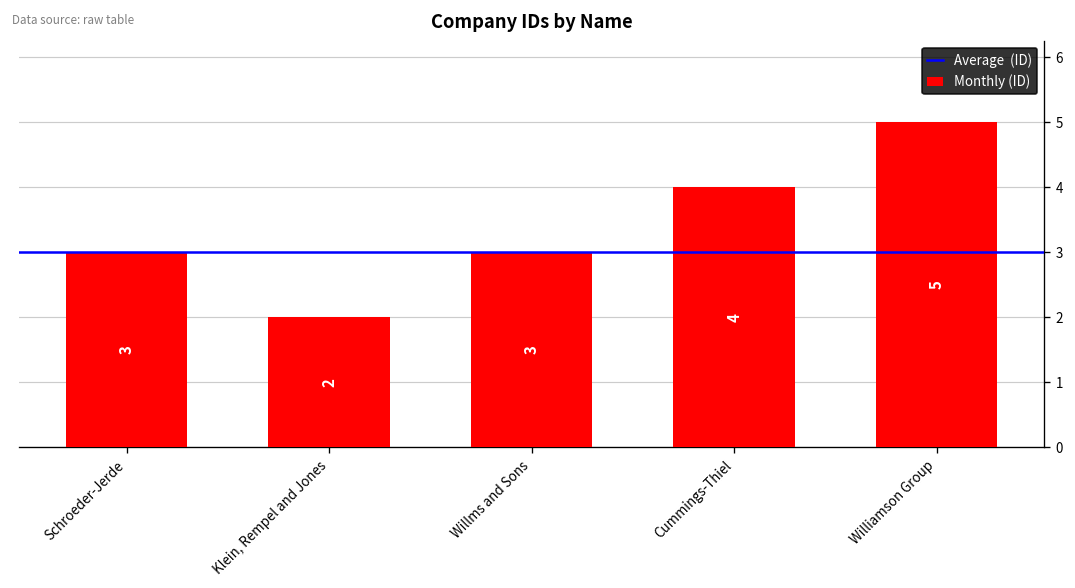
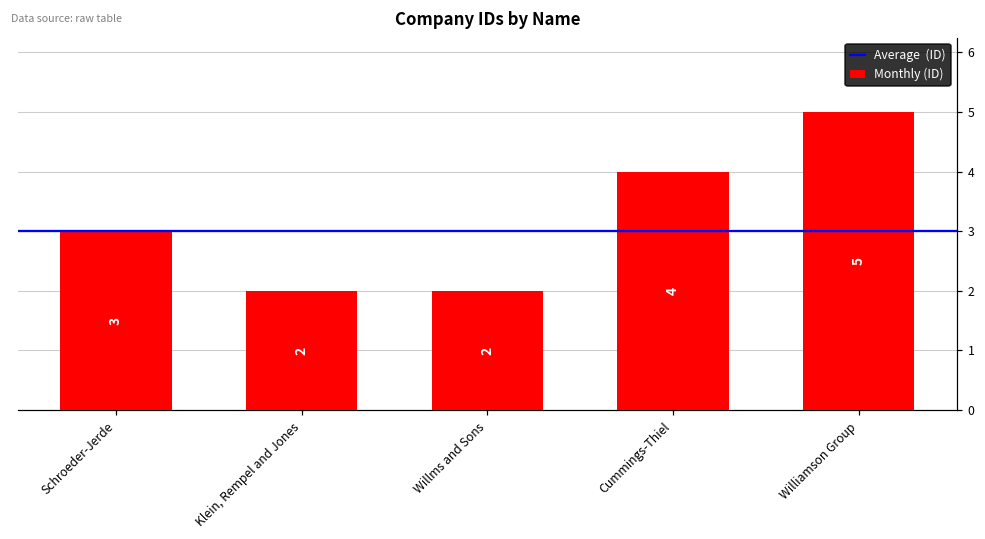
Willms and Sons: 3 -> 2
